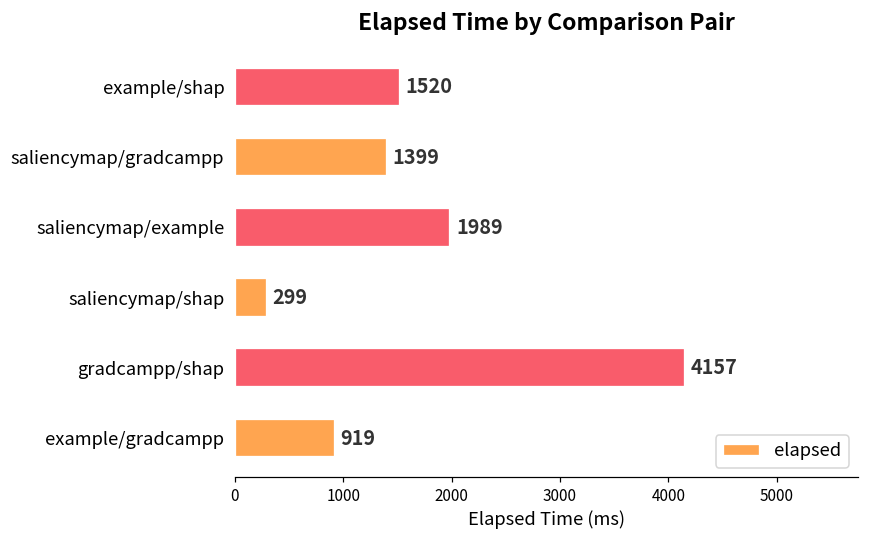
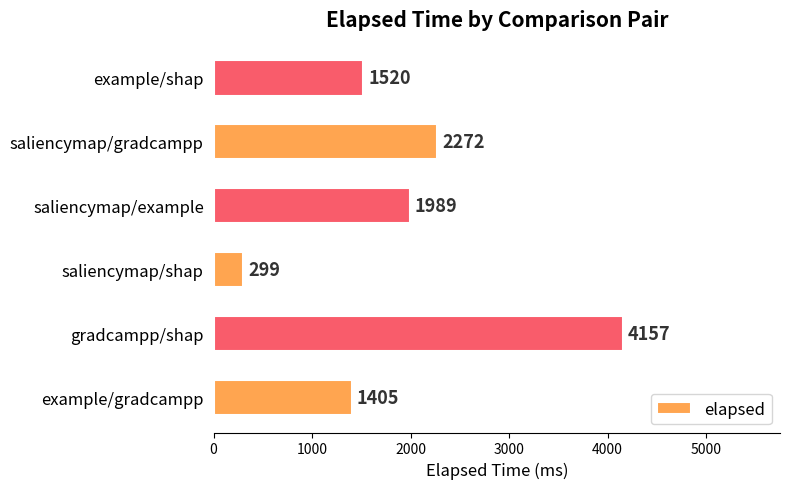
saliencymap/gradcampp: 1399 -> 2272
example/gradcampp: 919 -> 1405
